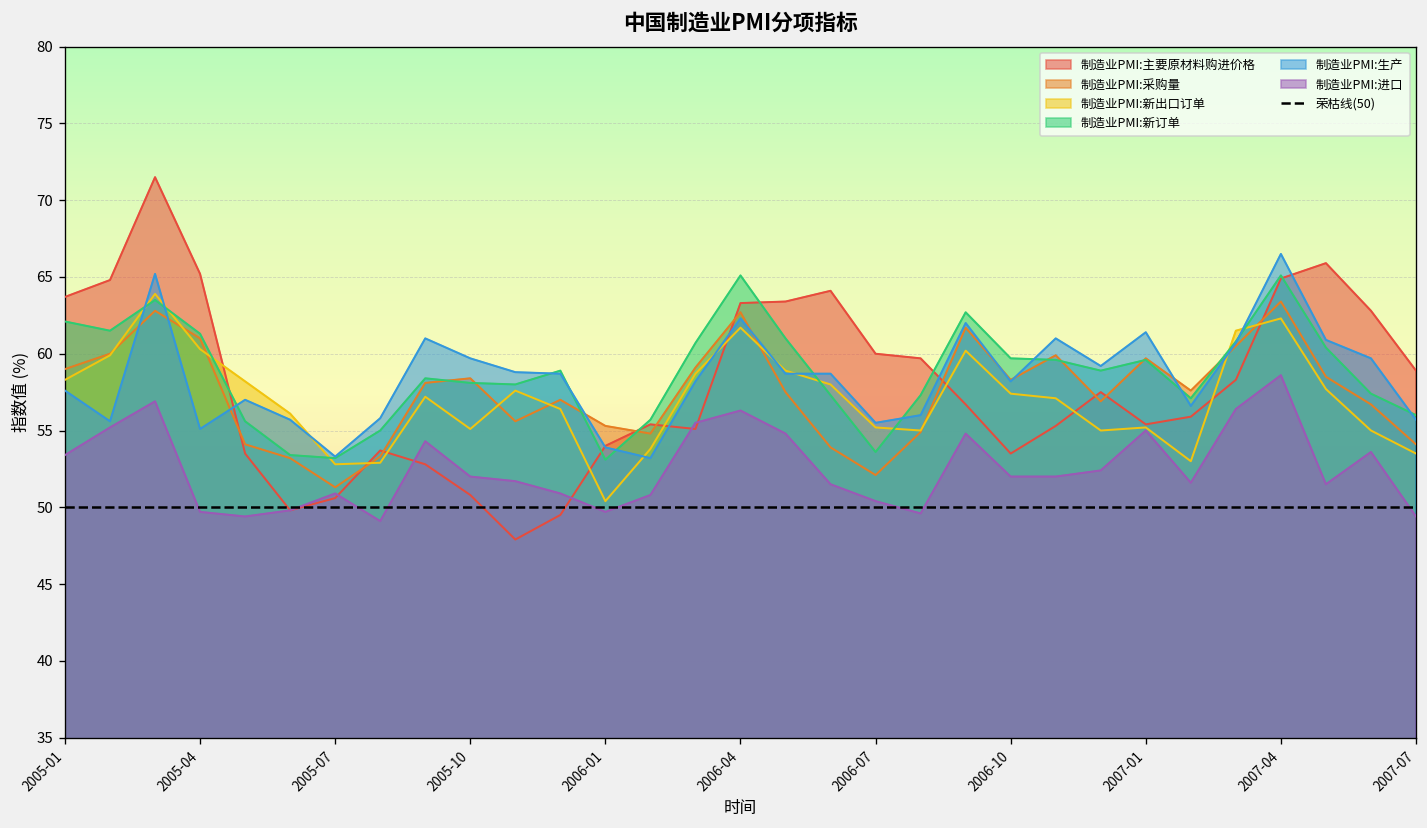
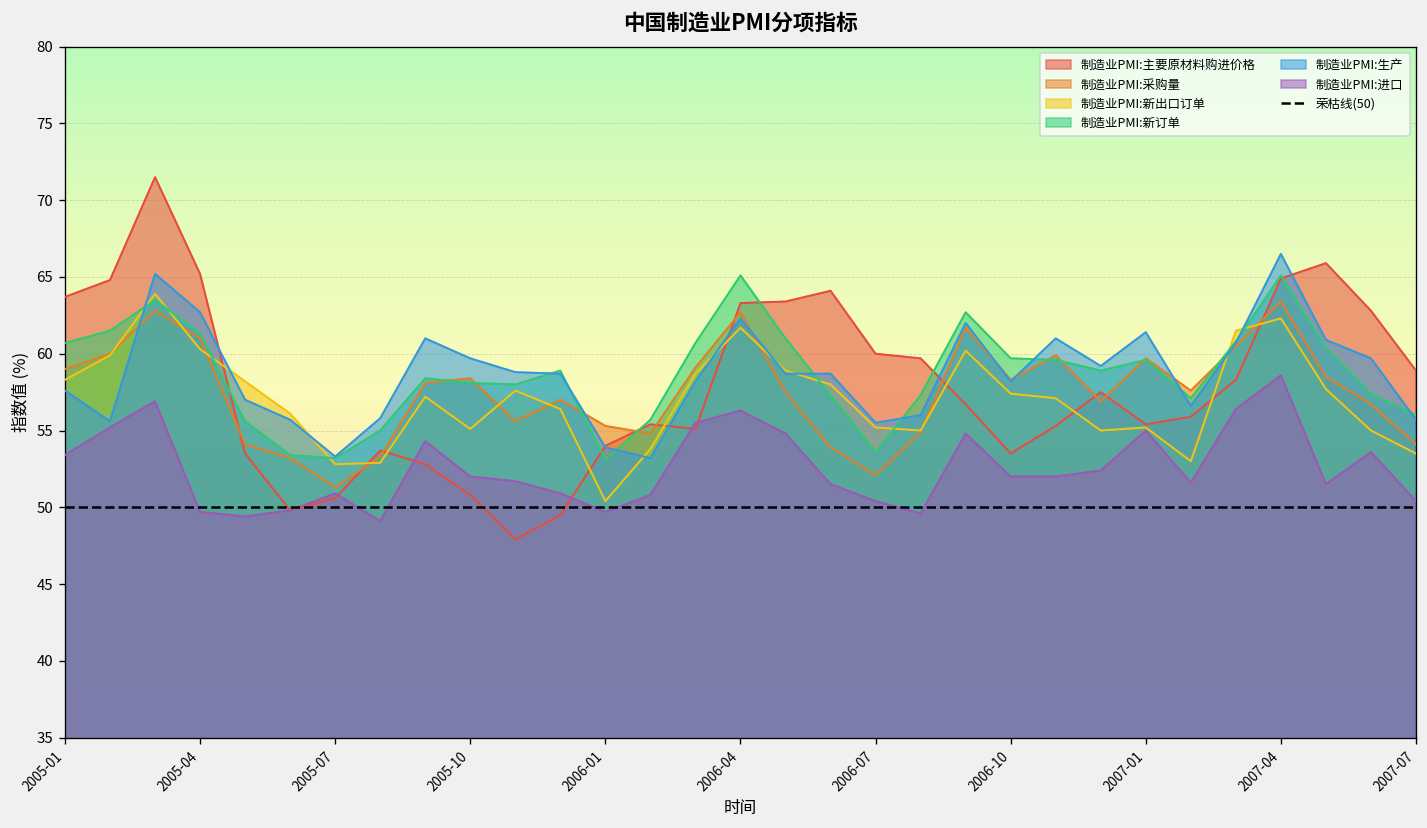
制造业PMI:新订单, 2005-01: 62.1 -> 60.7
制造业PMI:生产, 2005-04: 55.1 -> 62.7
制造业PMI:进口, 2007-07: 49.4 -> 50.4
